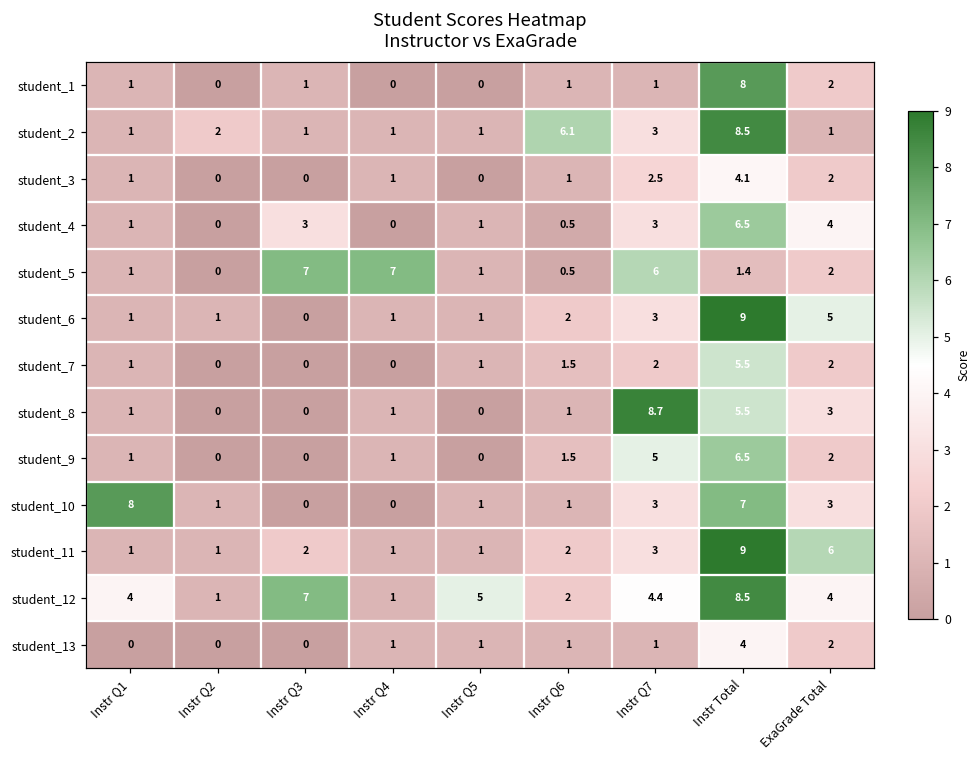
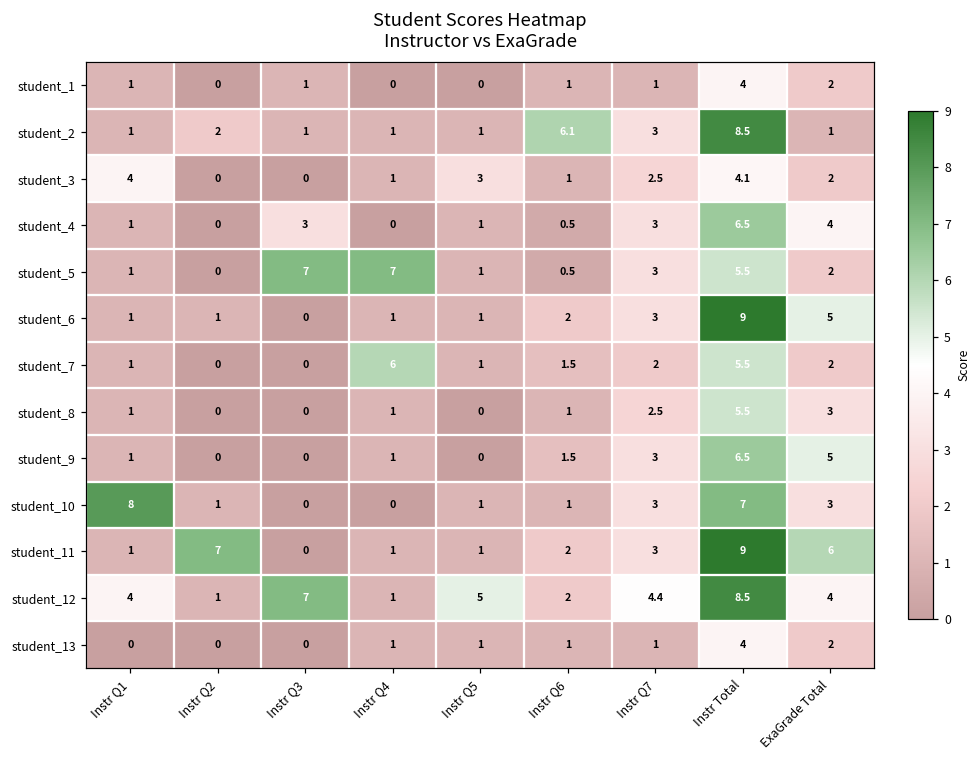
student_1, Instr Total: 8 -> 4
student_3, Instr Q1: 1 -> 4
student_3, Instr Q5: 0 -> 3
student_5, Instr Q7: 6 -> 3
student_5, Instr Total: 1.4 -> 5.5
student_7, Instr Q4: 0 -> 6
student_8, Instr Q7: 8.7 -> 2.5
student_9, Instr Q7: 5 -> 3
student_9, ExaGrade Total: 2 -> 5
student_11, Instr Q2: 1 -> 7
student_11, Instr Q3: 2 -> 0
